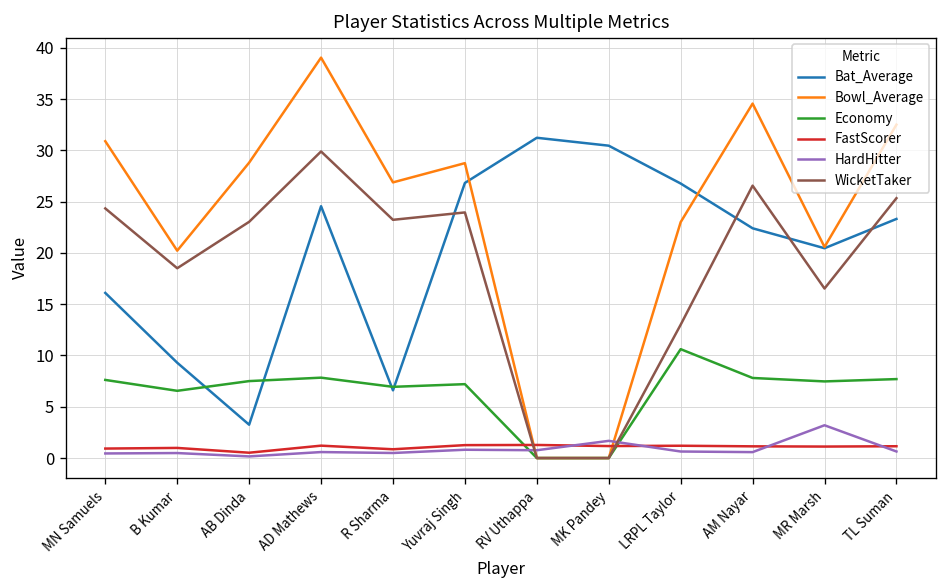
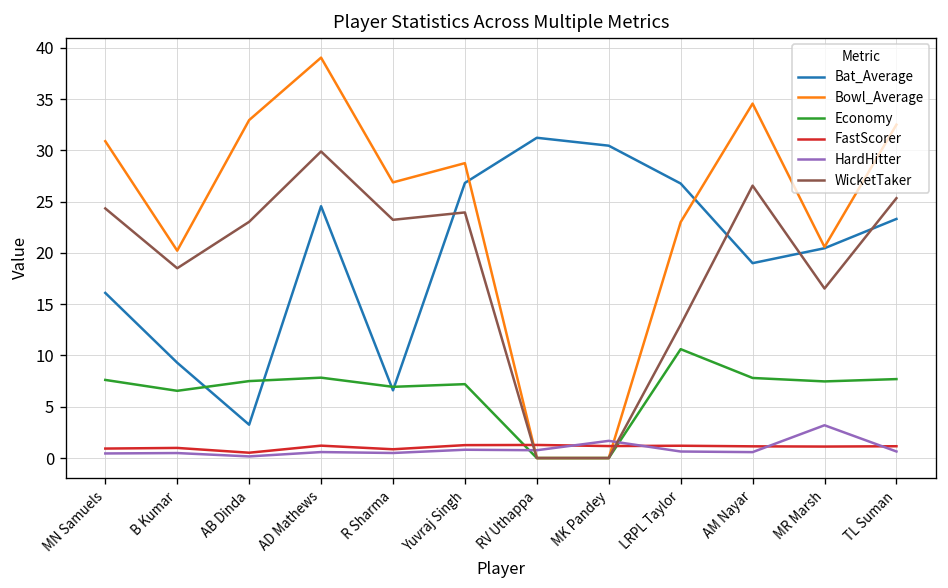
Bowl_Average, AB Dinda: 29 -> 33
Bat_Average, AM Nayar: 22 -> 19
